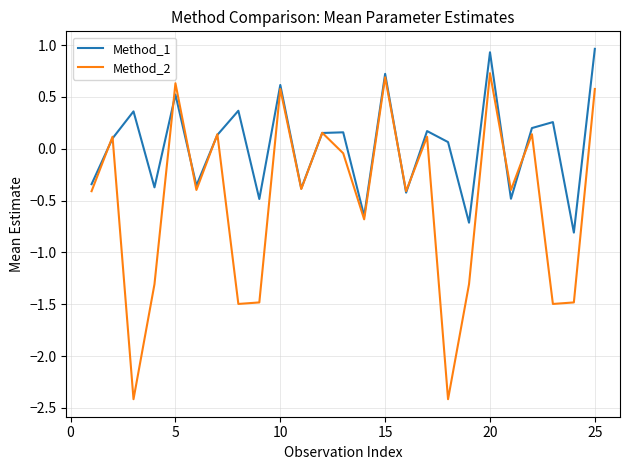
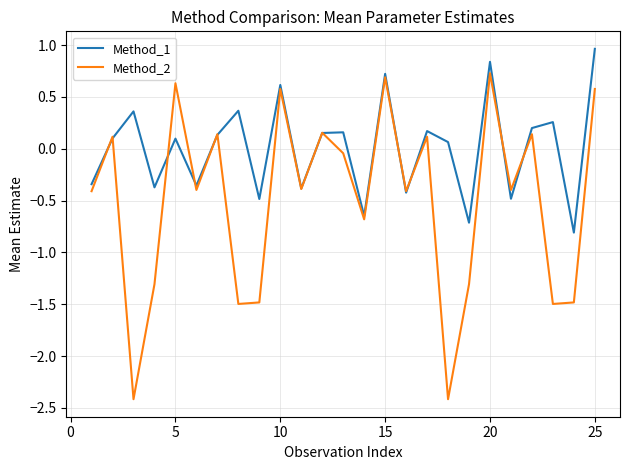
Method_1, 5: 0.52 -> 0.10
Method_1, 20: 0.93 -> 0.84
